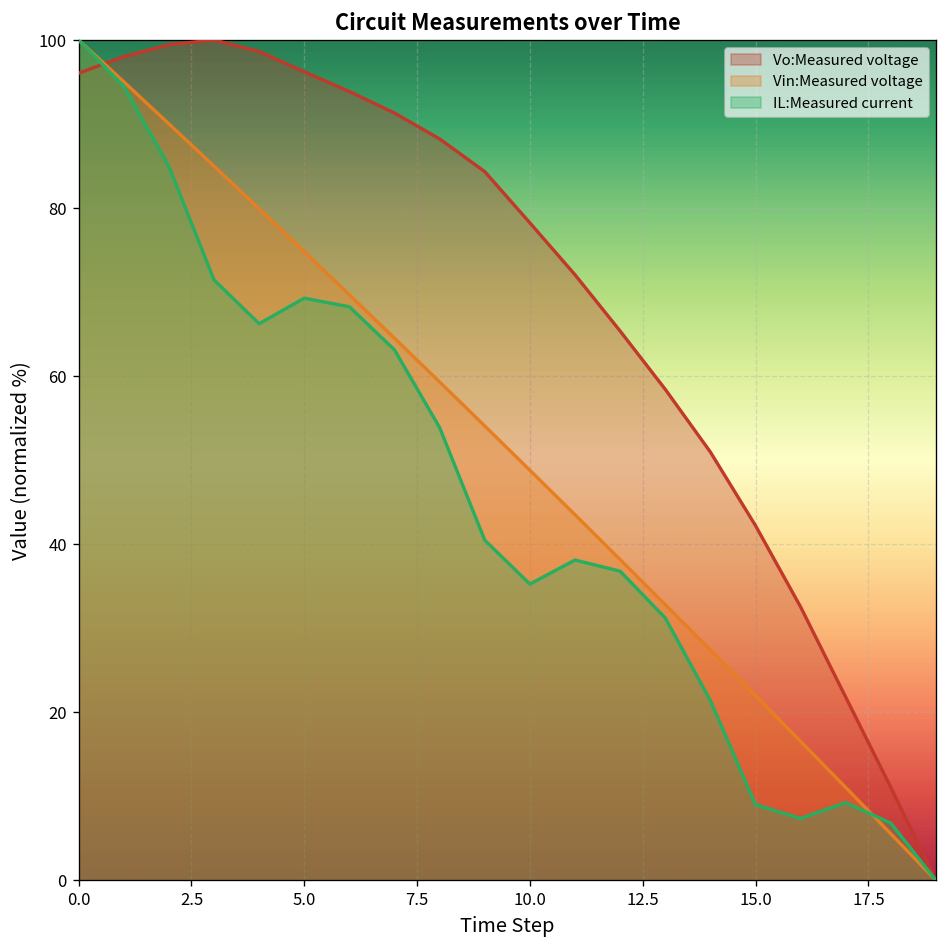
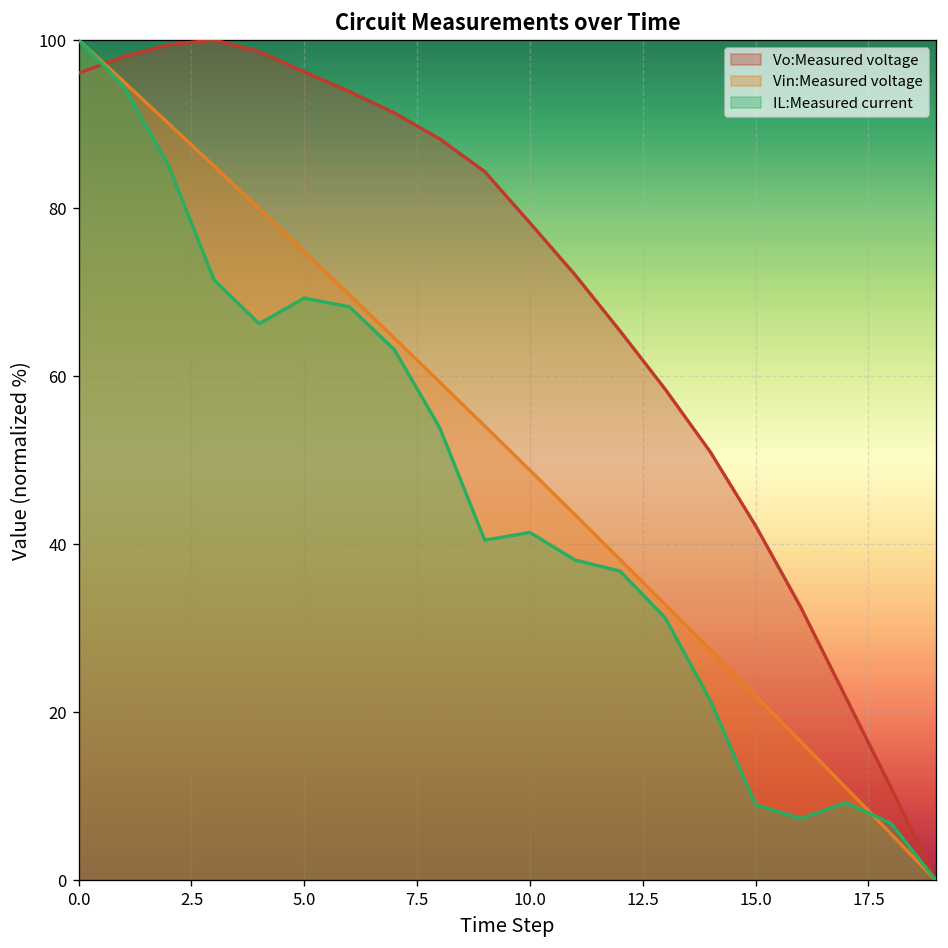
IL:Measured current, 10.0: 35 -> 41
